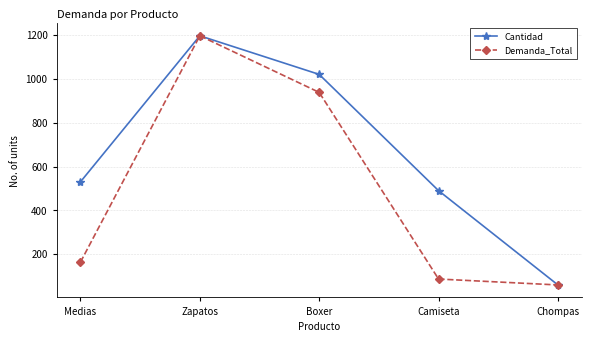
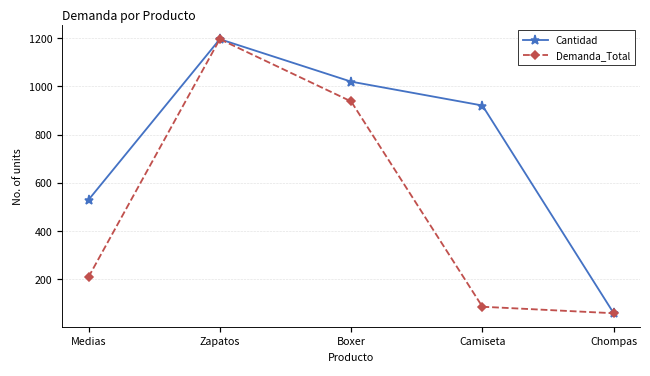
Demanda_Total, Medias: 160 -> 210
Cantidad, Camiseta: 490 -> 920
